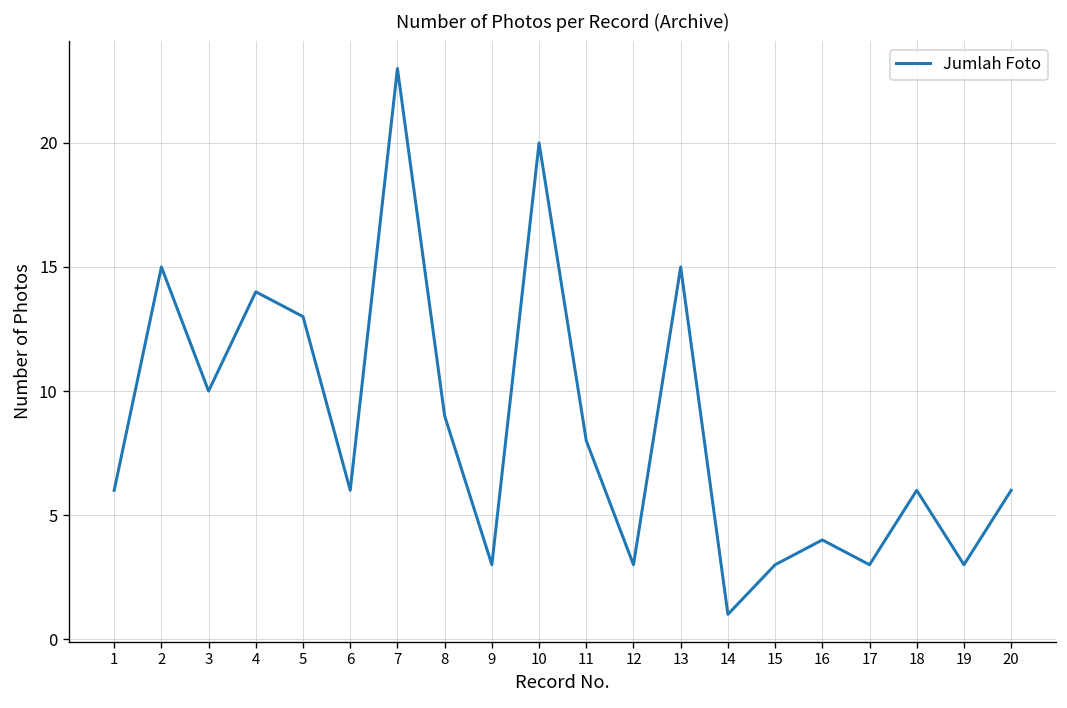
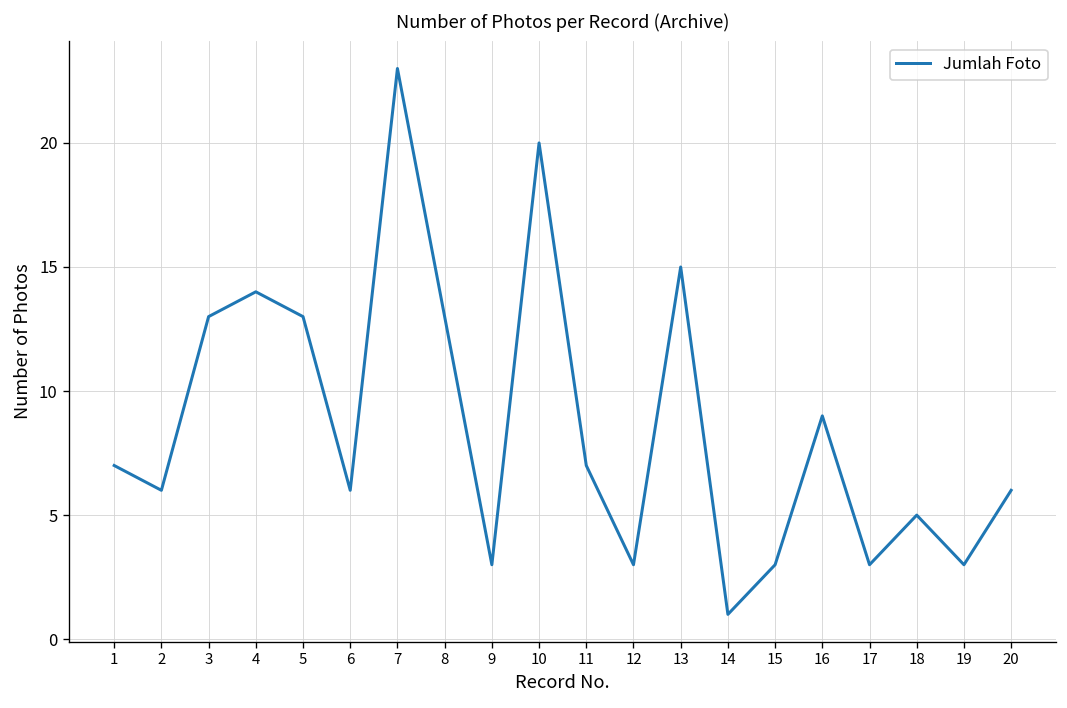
1: 6 -> 7
2: 15 -> 6
3: 10 -> 13
8: 9 -> 13
11: 8 -> 7
16: 4 -> 9
18: 6 -> 5
